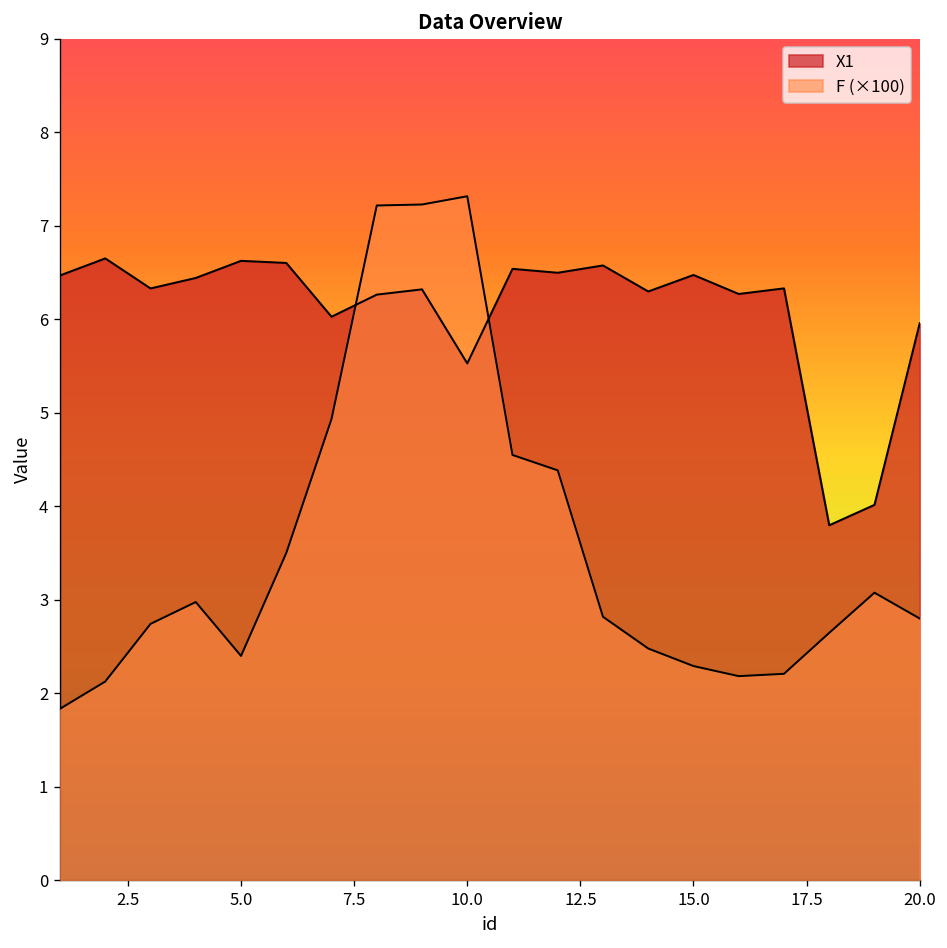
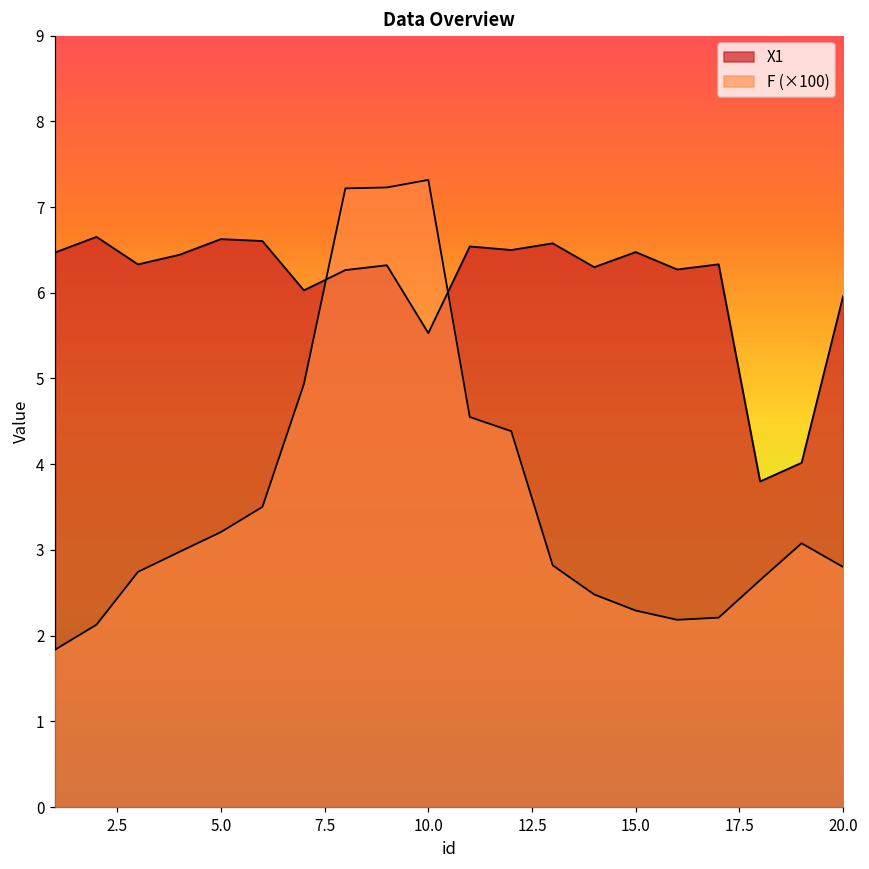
F (×100), 5.0: 2.4 -> 3.2
